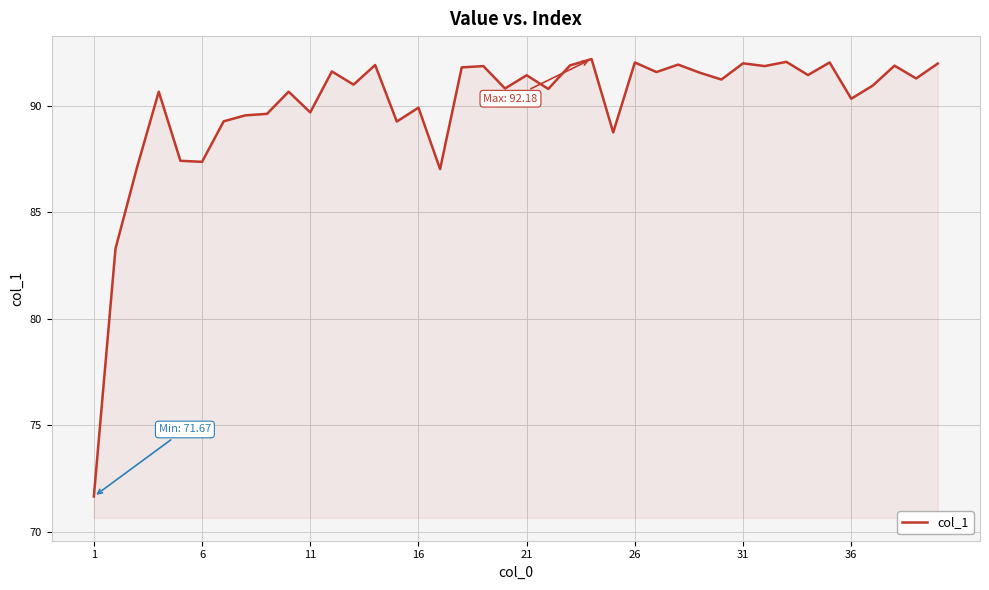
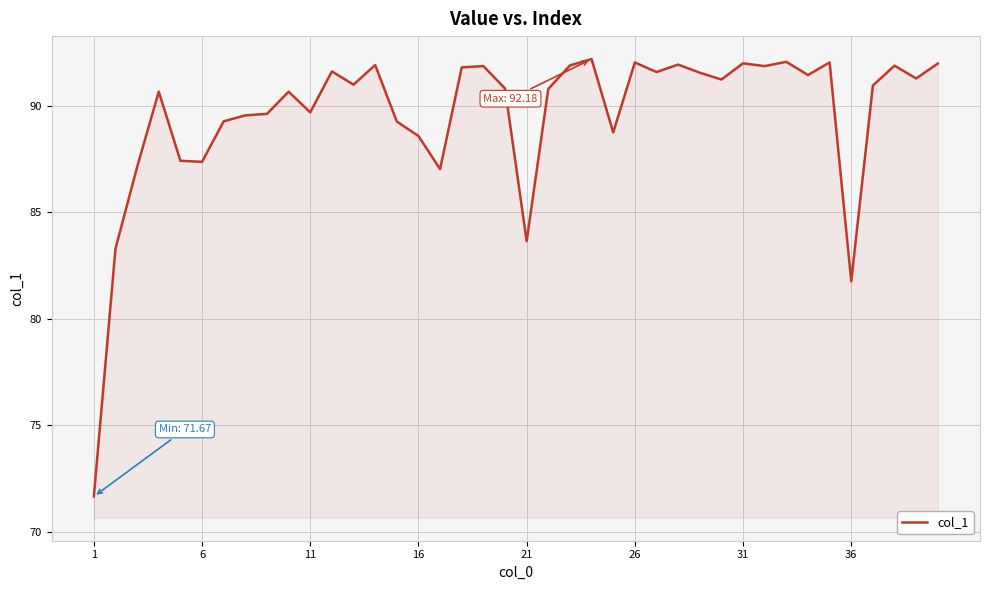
16: 89.9 -> 88.6
21: 91.4 -> 83.6
36: 90.3 -> 81.8
